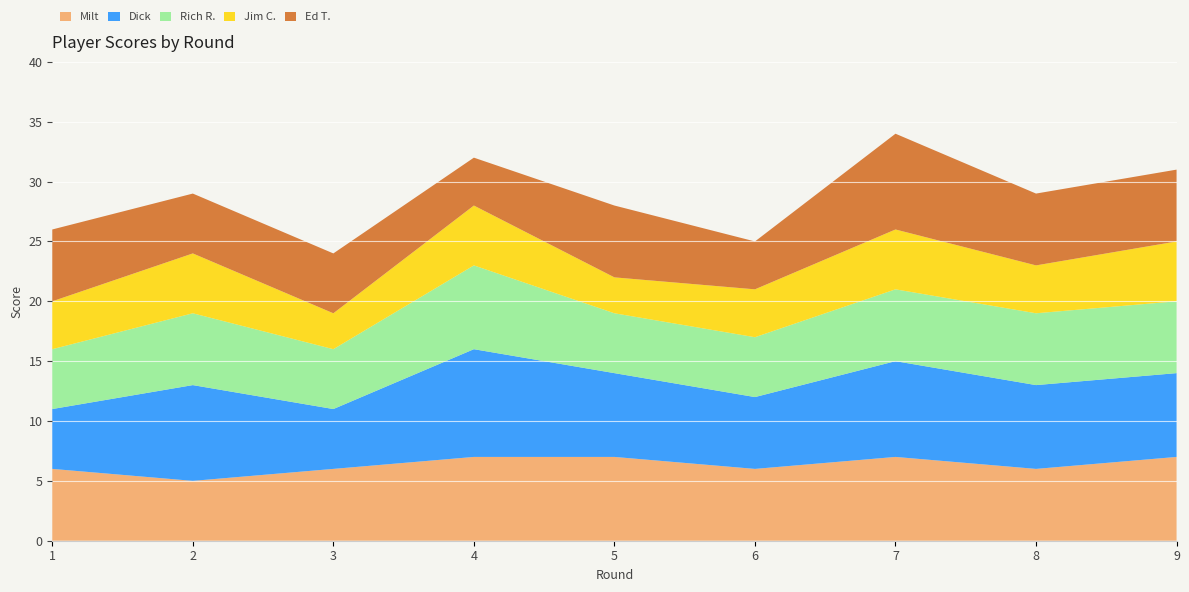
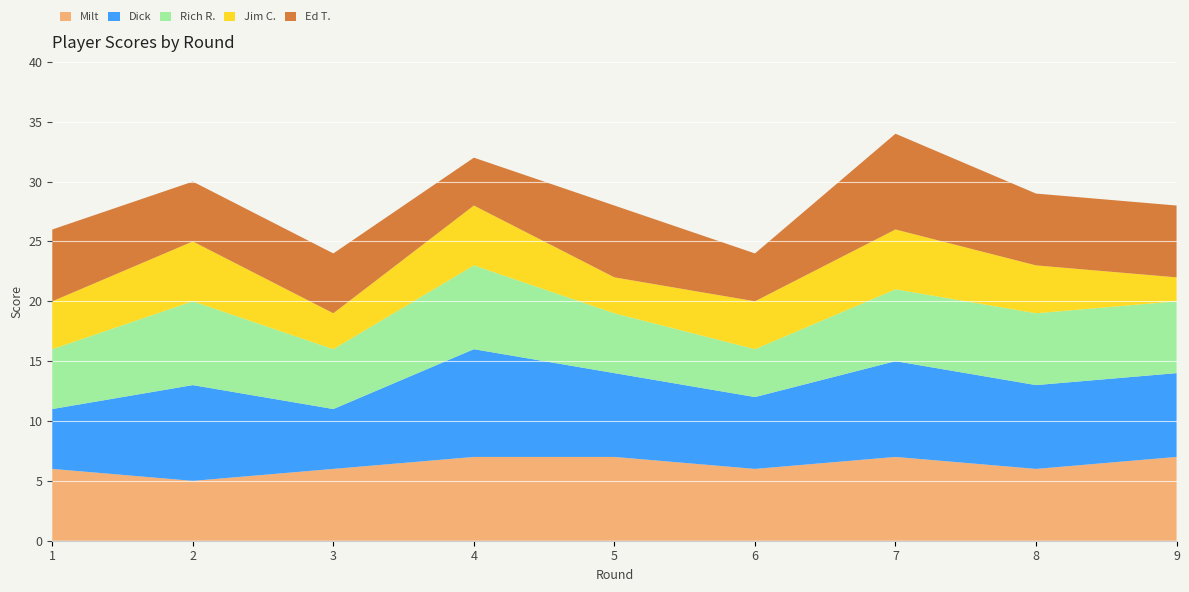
Rich R., 2: 6 -> 7
Rich R., 6: 5 -> 4
Jim C., 9: 5 -> 2
